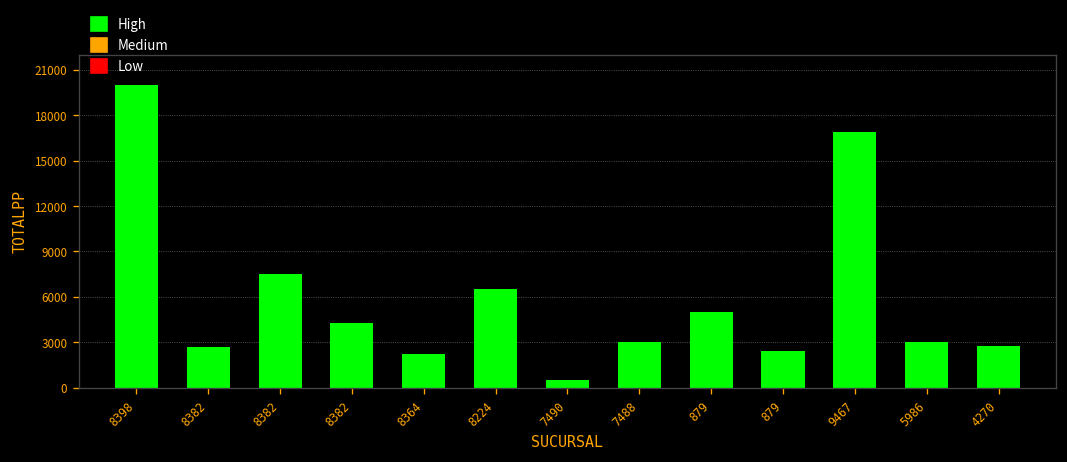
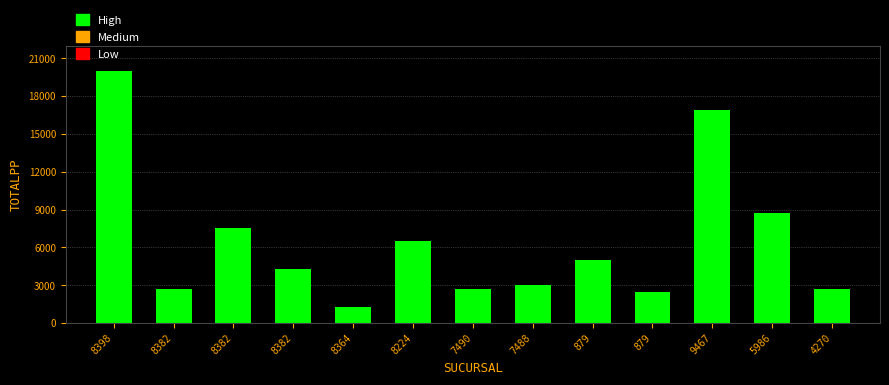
8364: 2200 -> 1300
7490: 500 -> 2700
5986: 3000 -> 8700
